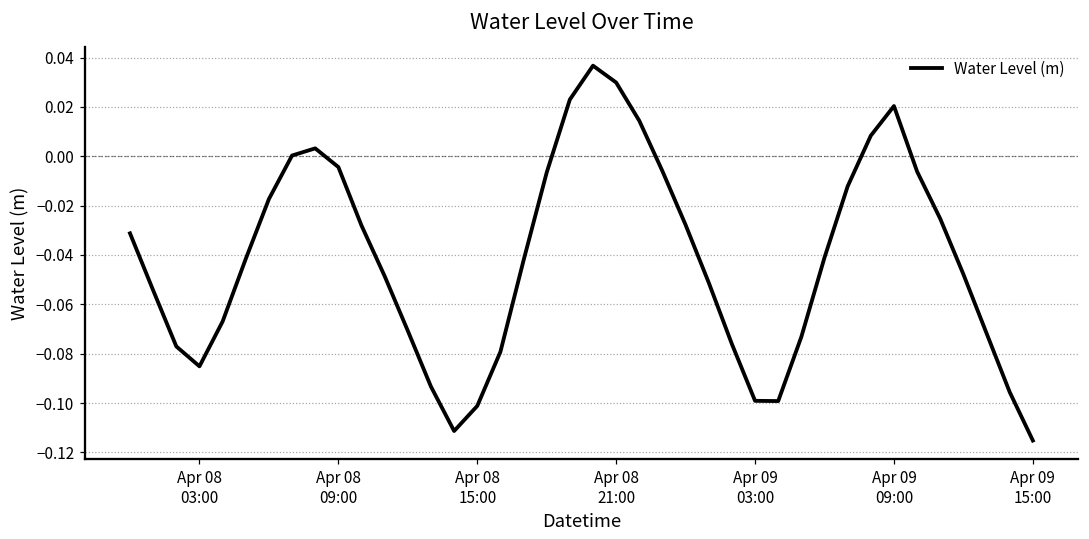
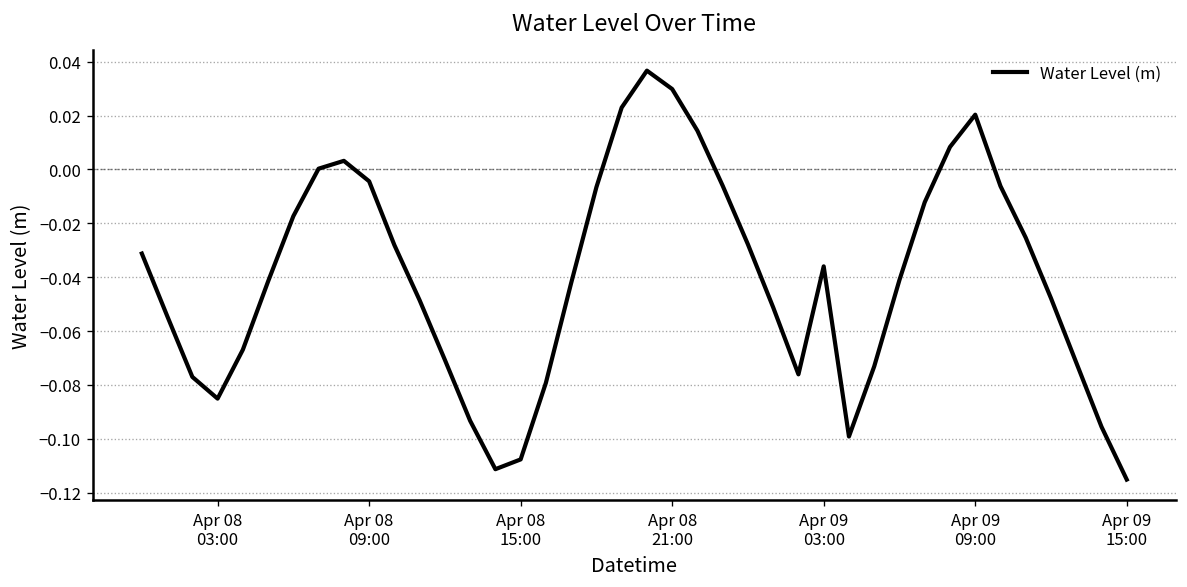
Apr 08 15:00: -0.101 -> -0.108
Apr 09 03:00: -0.099 -> -0.036
